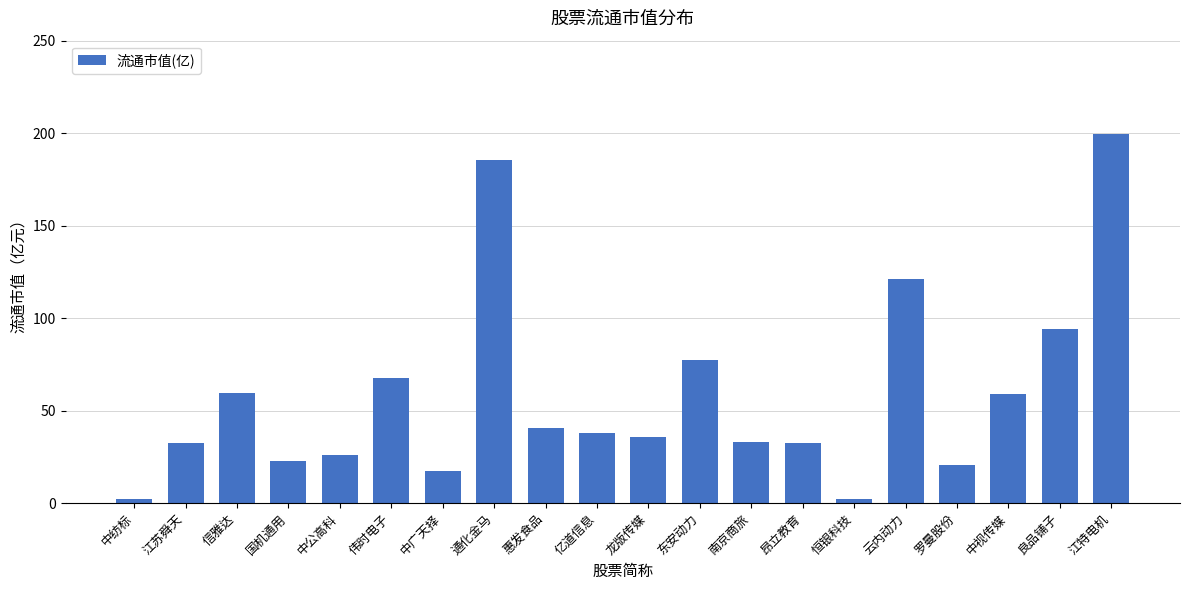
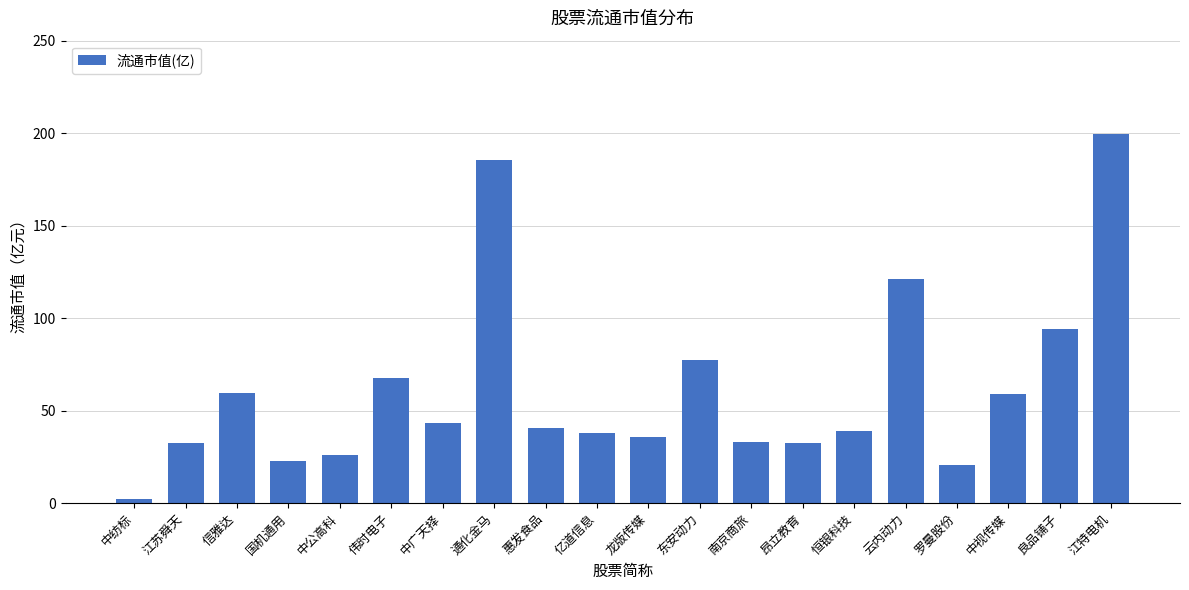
中广天择: 17 -> 43
恒银科技: 2 -> 39
